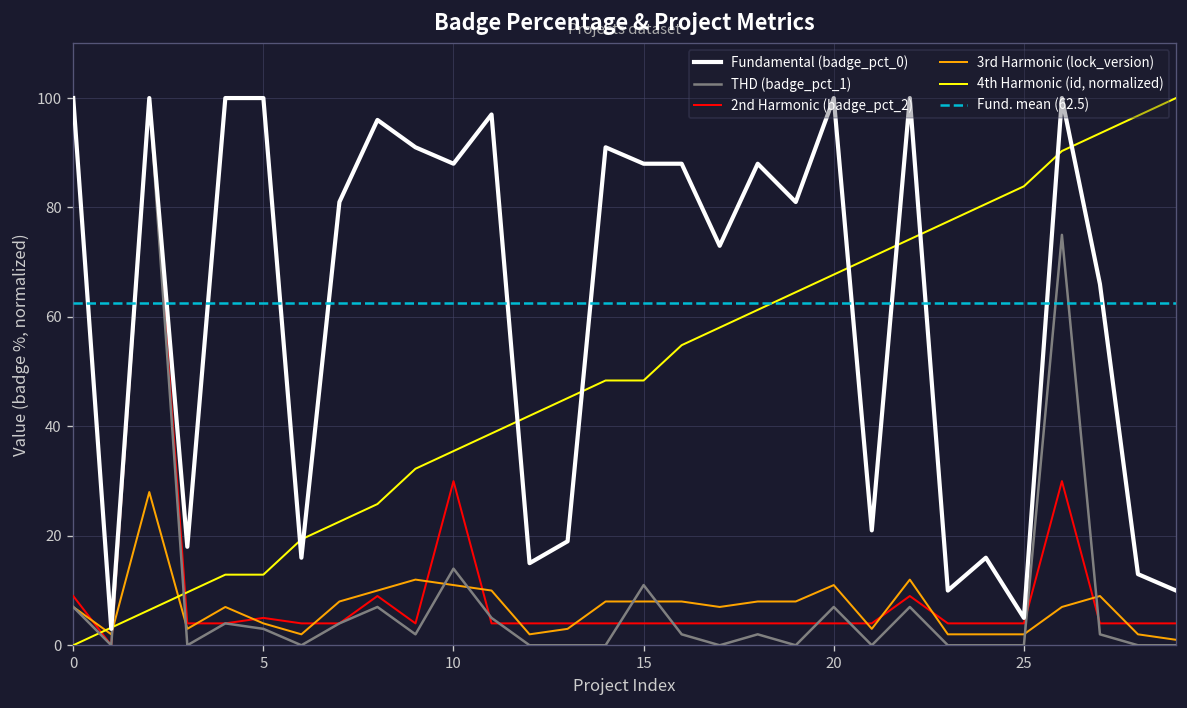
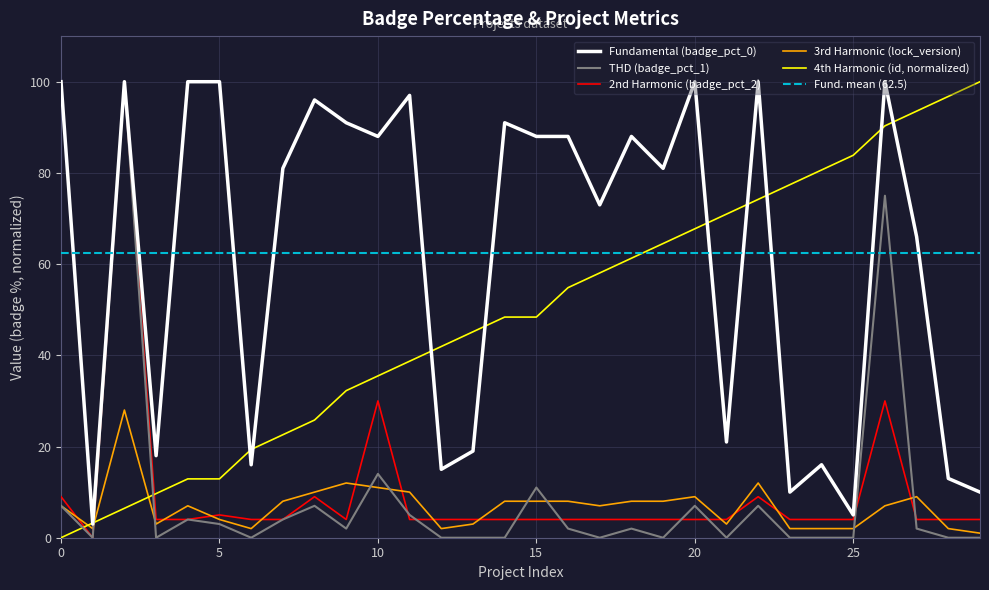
3rd Harmonic (lock_version), 20: 11 -> 9
